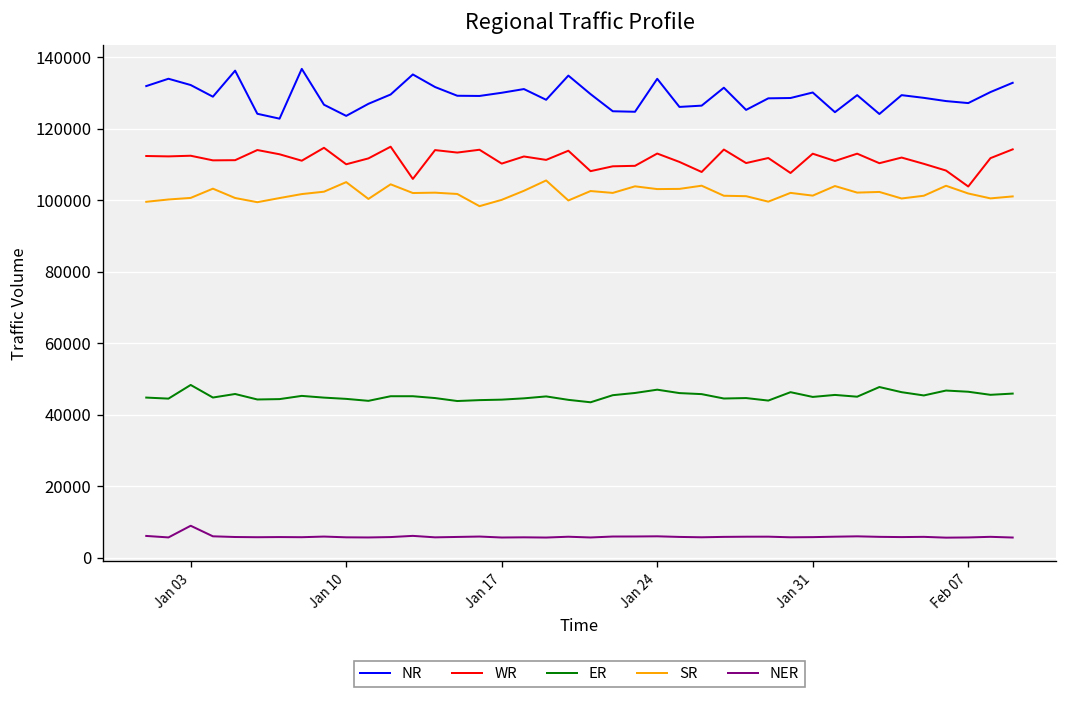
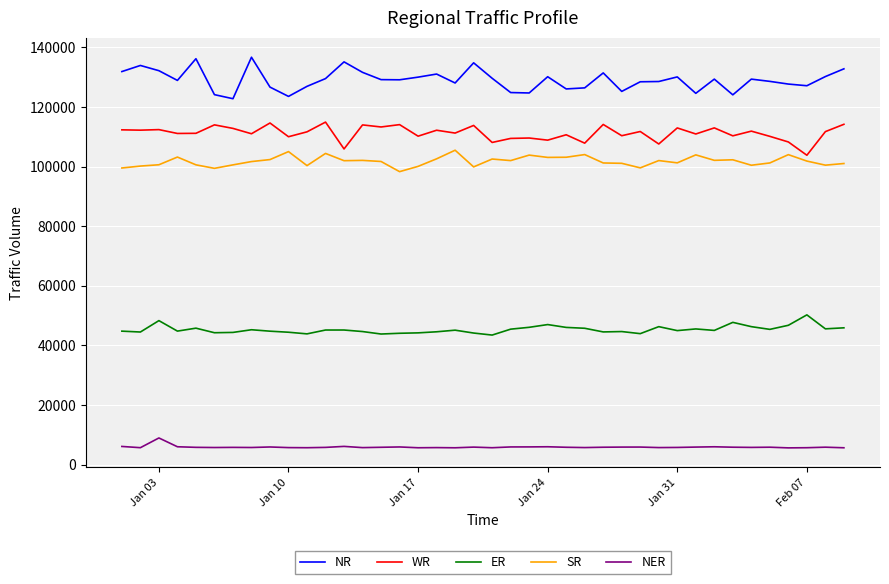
NR, Jan 24: 134000 -> 130000
WR, Jan 24: 113000 -> 109000
ER, Feb 07: 46000 -> 50000
